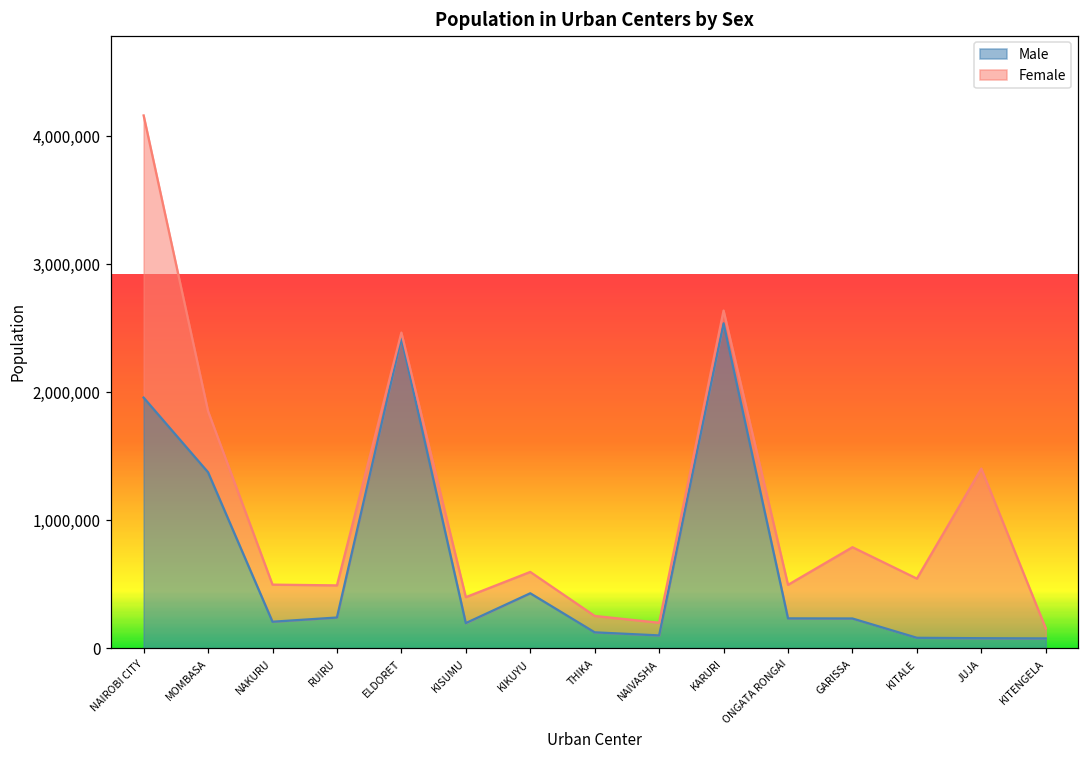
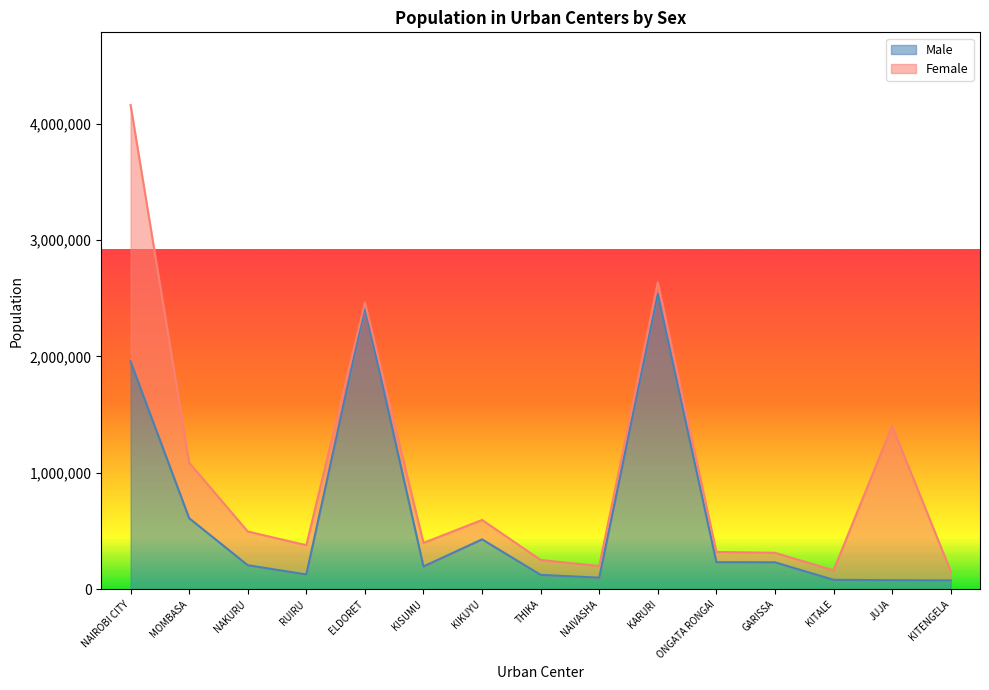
Male, MOMBASA: 1,370,000 -> 610,000
Male, RUIRU: 240,000 -> 130,000
Female, ONGATA RONGAI: 260,000 -> 90,000
Female, GARISSA: 560,000 -> 80,000
Female, KITALE: 460,000 -> 80,000
